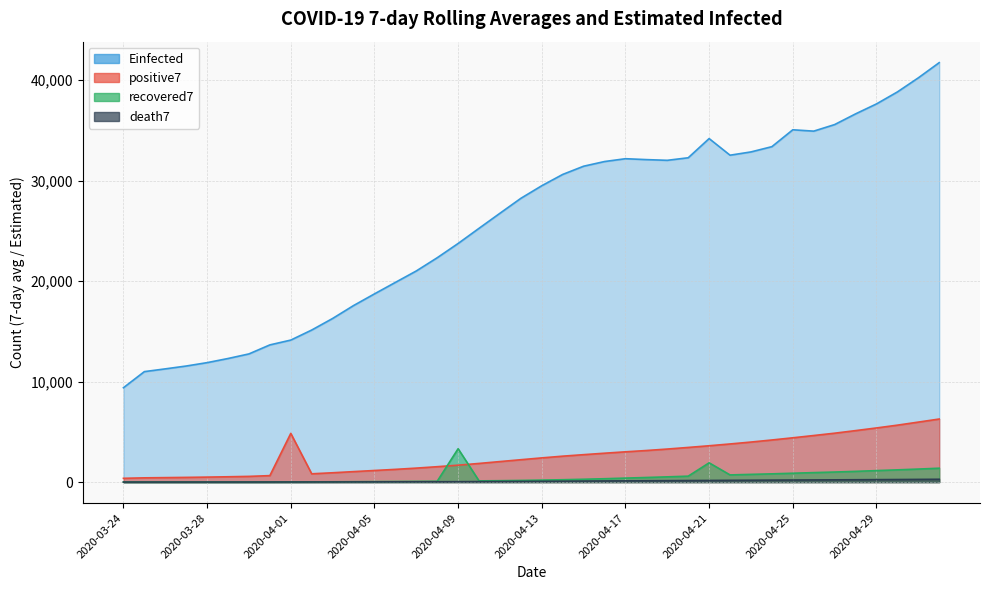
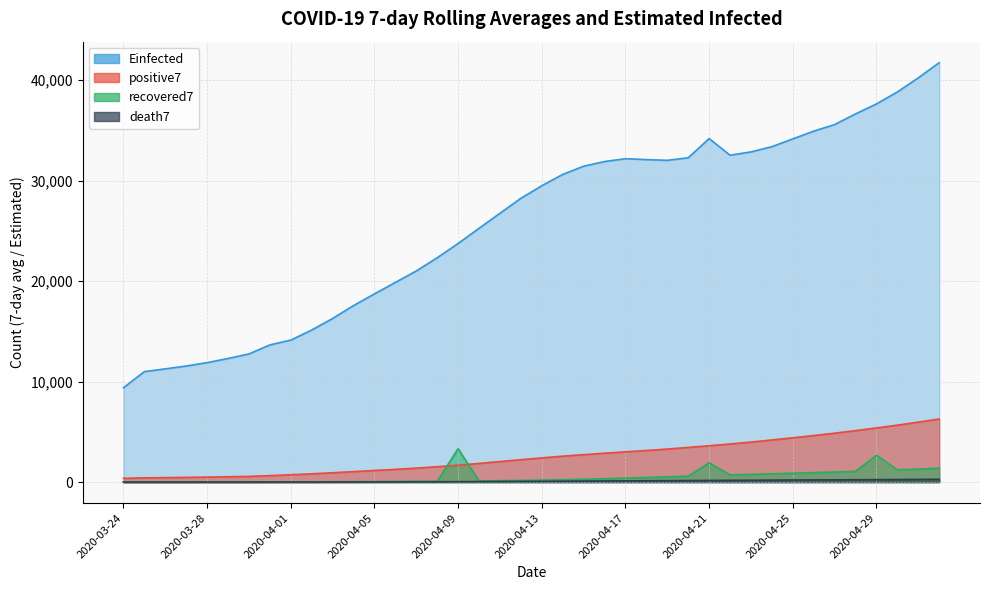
positive7, 2020-04-01: 4,800 -> 700
Einfected, 2020-04-25: 35,100 -> 34,100
recovered7, 2020-04-29: 1,100 -> 2,700
